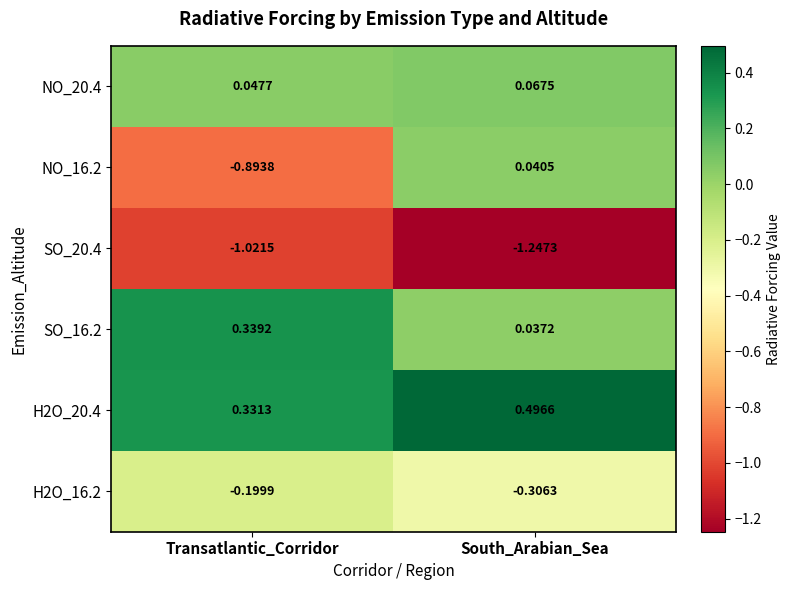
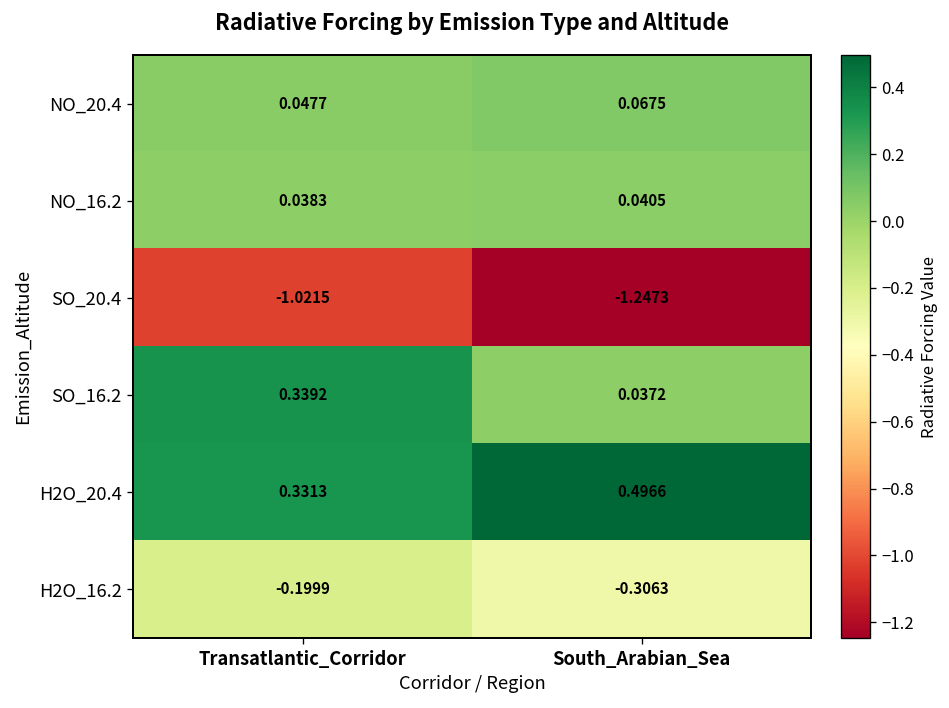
NO_16.2, Transatlantic_Corridor: -0.8938 -> 0.0383
